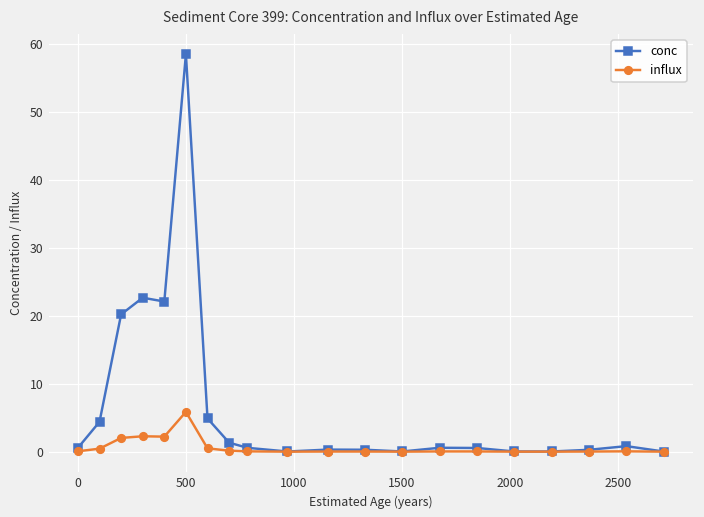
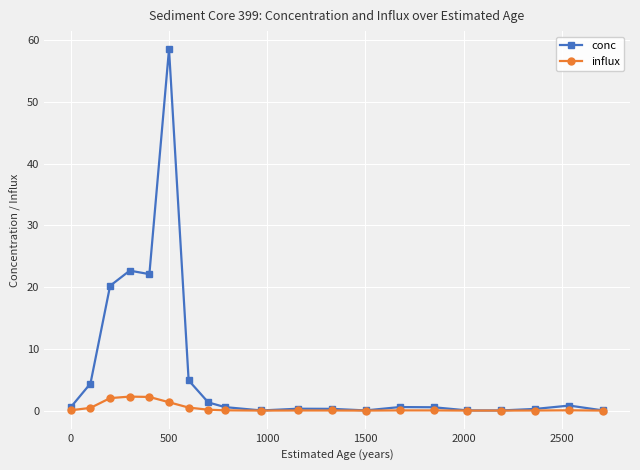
influx, 500: 6 -> 1
